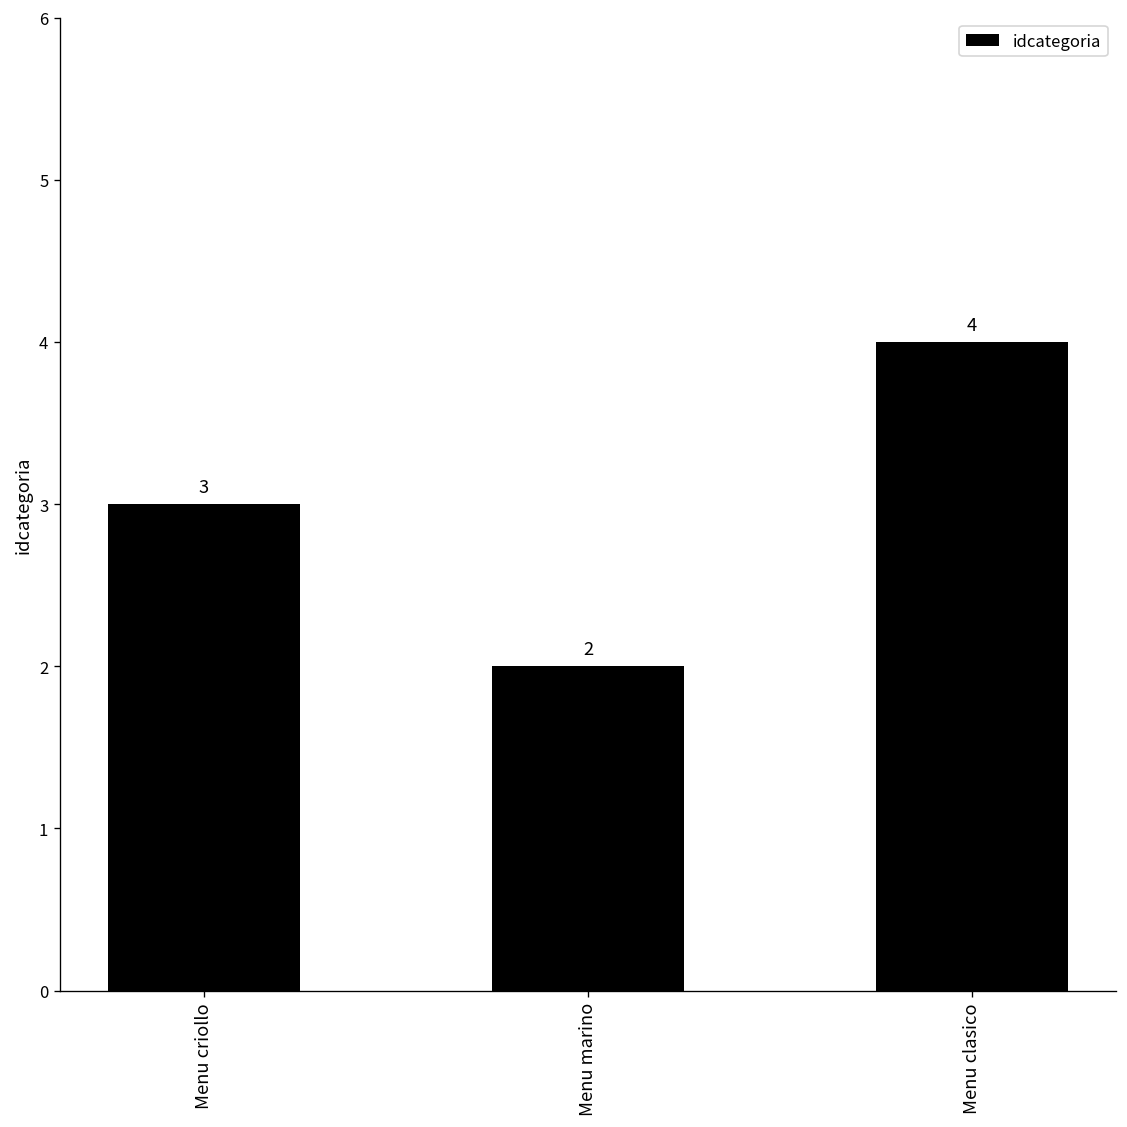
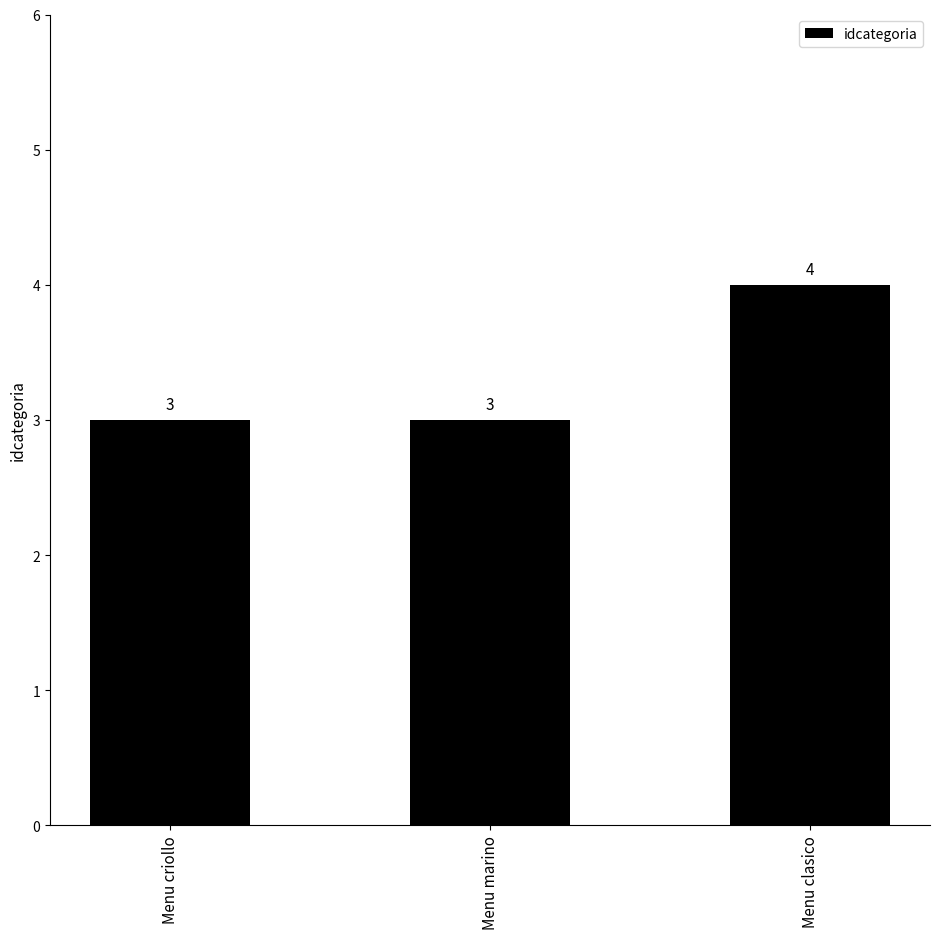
Menu marino: 2 -> 3
